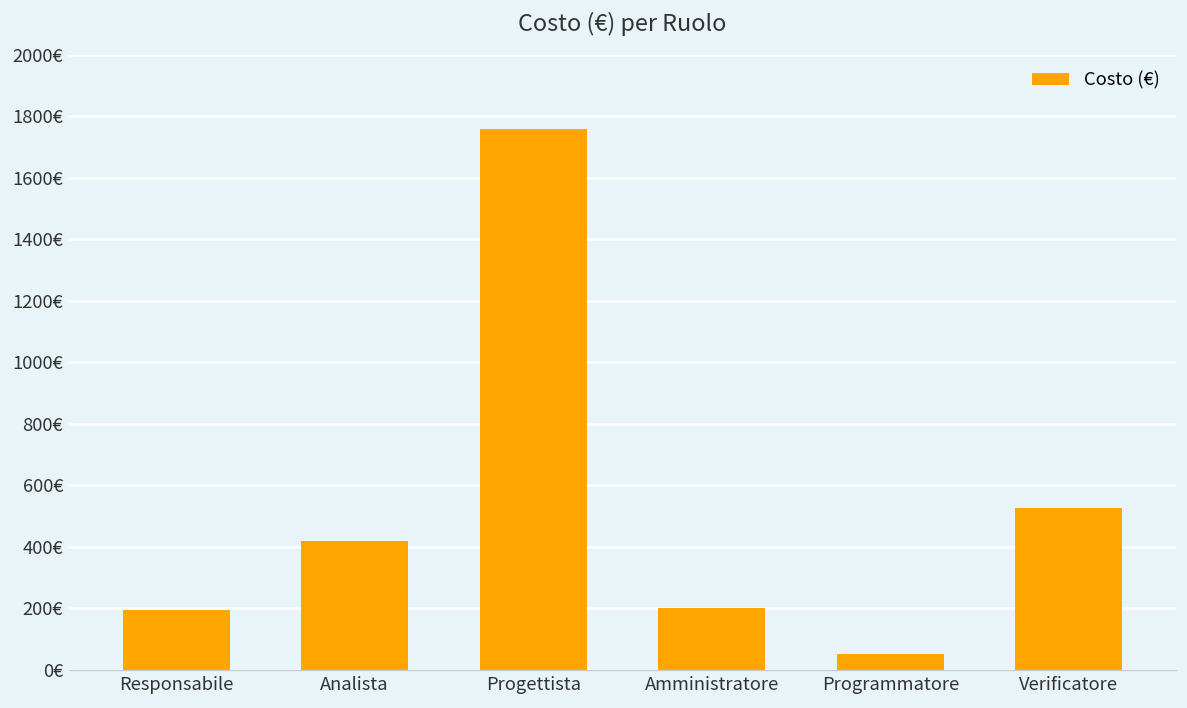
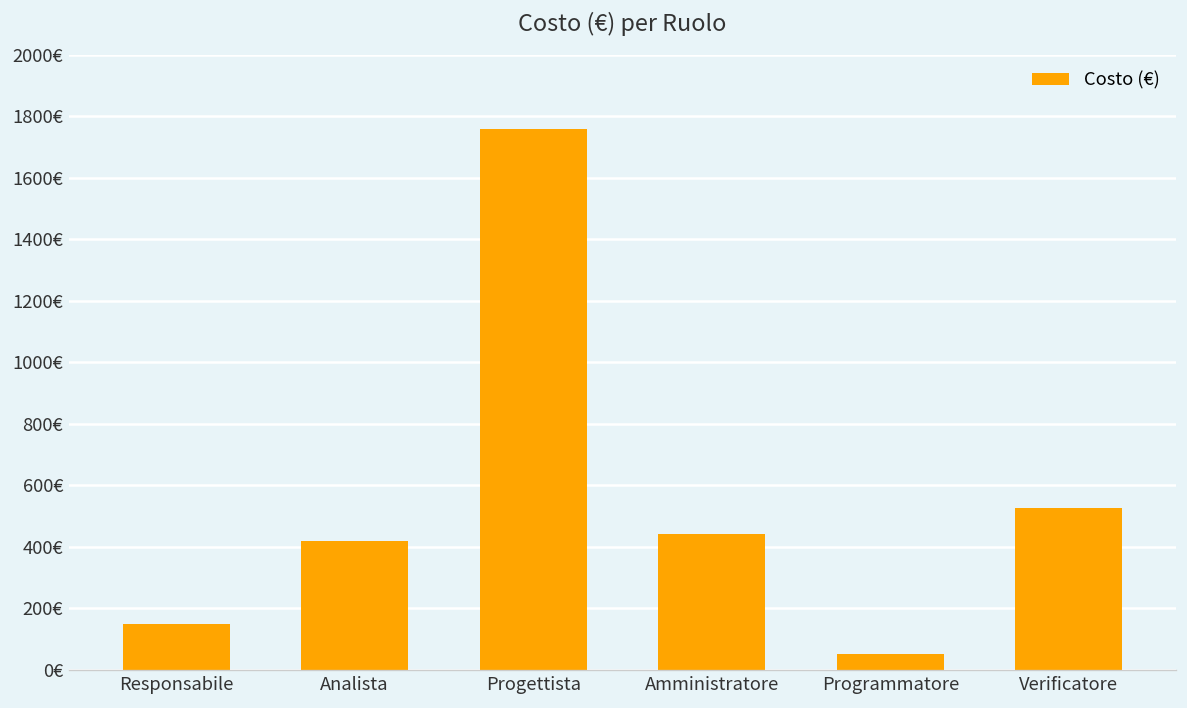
Responsabile: 200€ -> 150€
Amministratore: 200€ -> 440€
